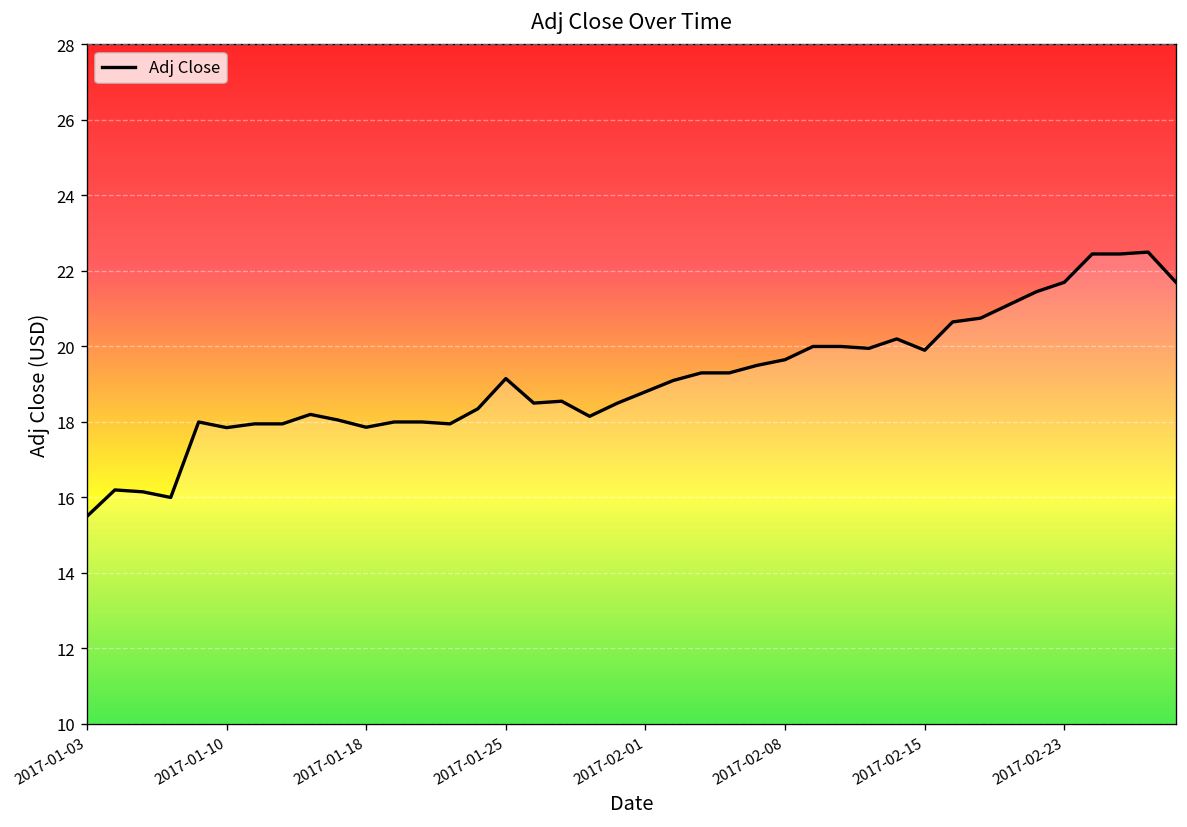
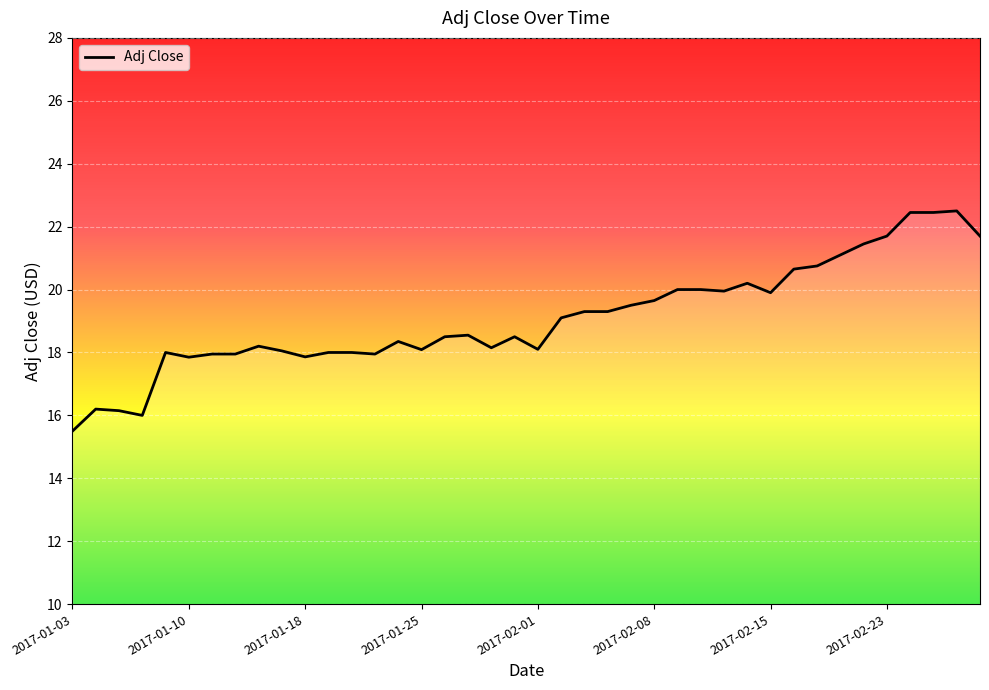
2017-01-25: 19.2 -> 18.1
2017-02-01: 18.8 -> 18.1
